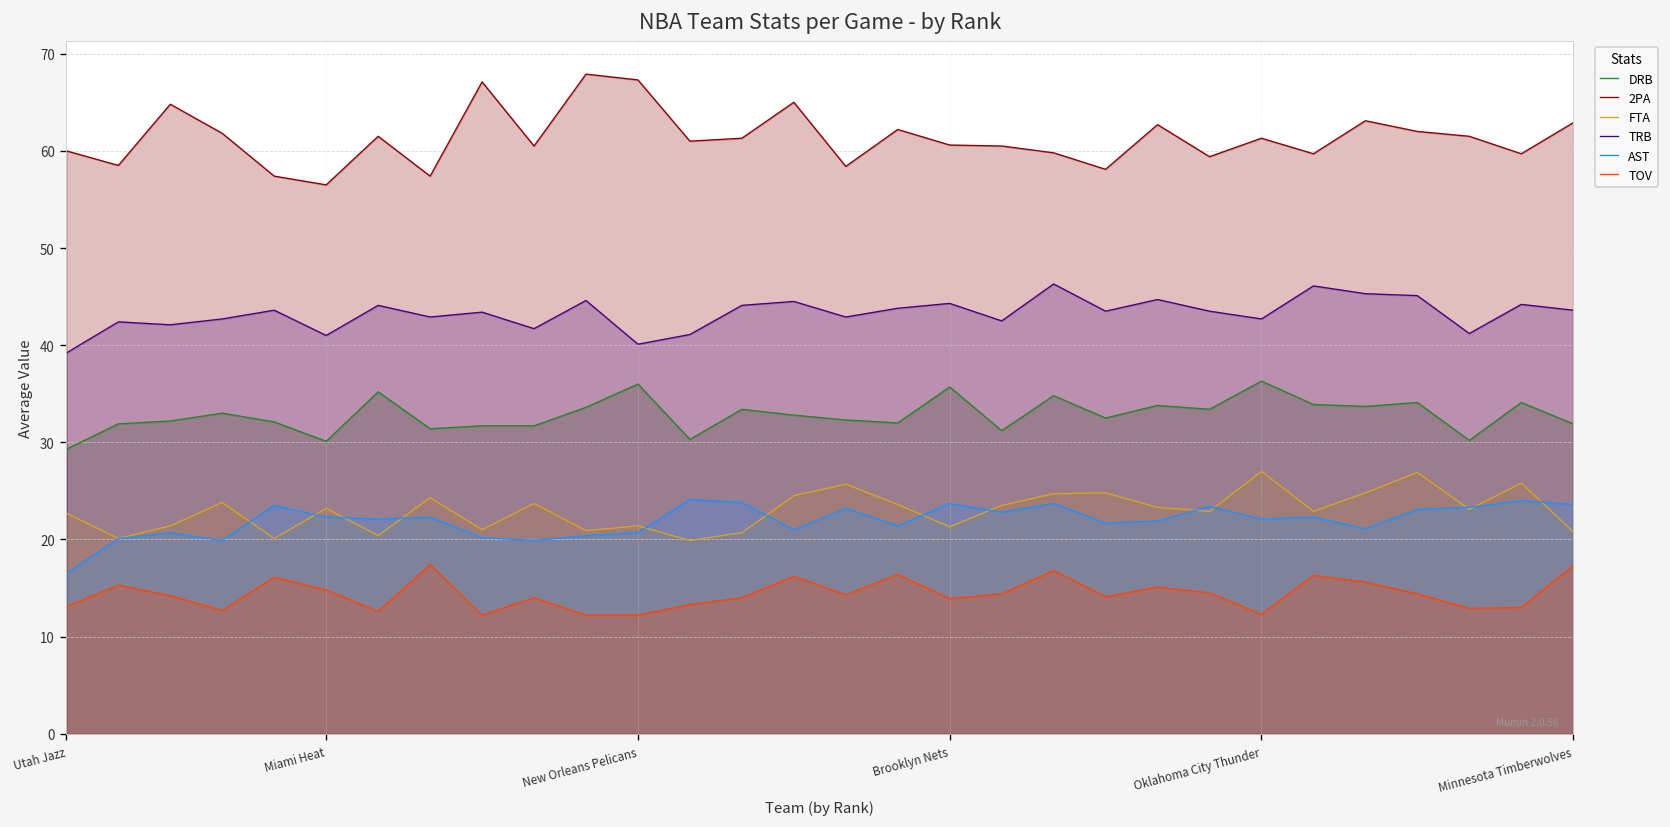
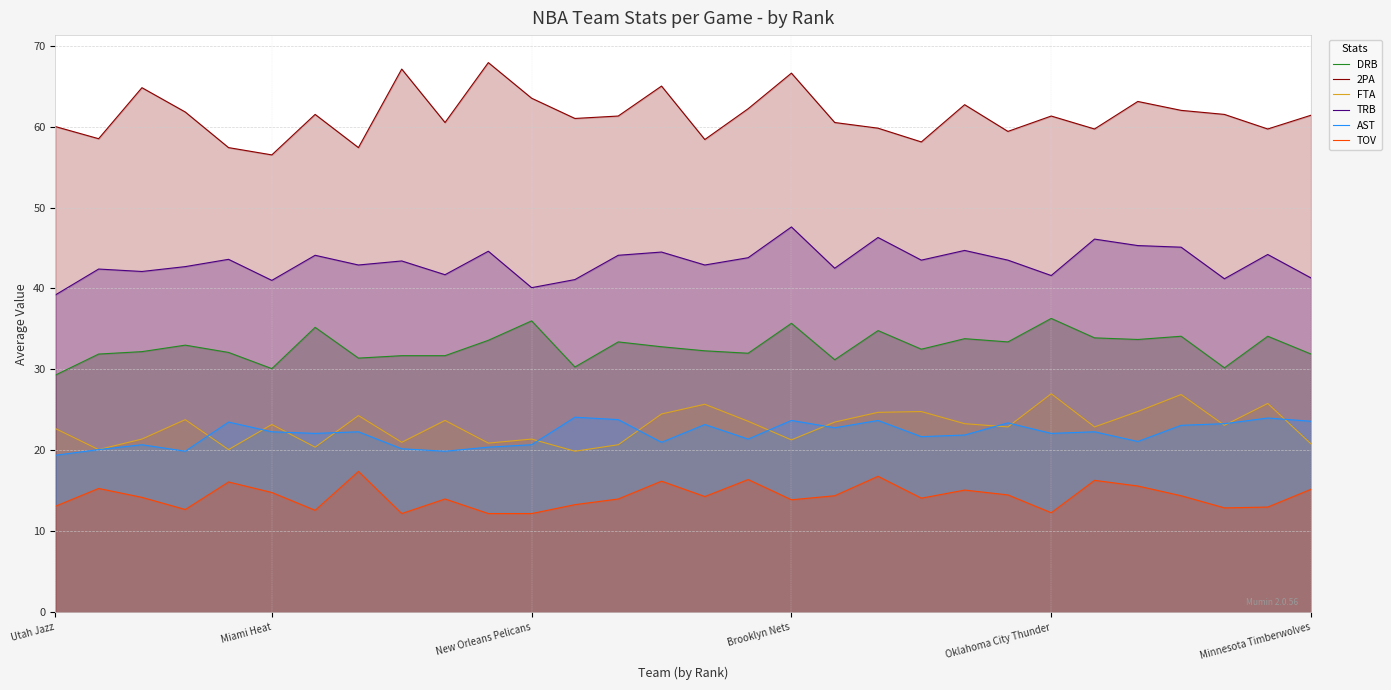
AST, Utah Jazz: 17 -> 19
2PA, New Orleans Pelicans: 67 -> 64
2PA, Brooklyn Nets: 61 -> 67
TRB, Brooklyn Nets: 44 -> 48
TRB, Oklahoma City Thunder: 43 -> 42
2PA, Minnesota Timberwolves: 63 -> 61
TRB, Minnesota Timberwolves: 44 -> 41
TOV, Minnesota Timberwolves: 17 -> 15
